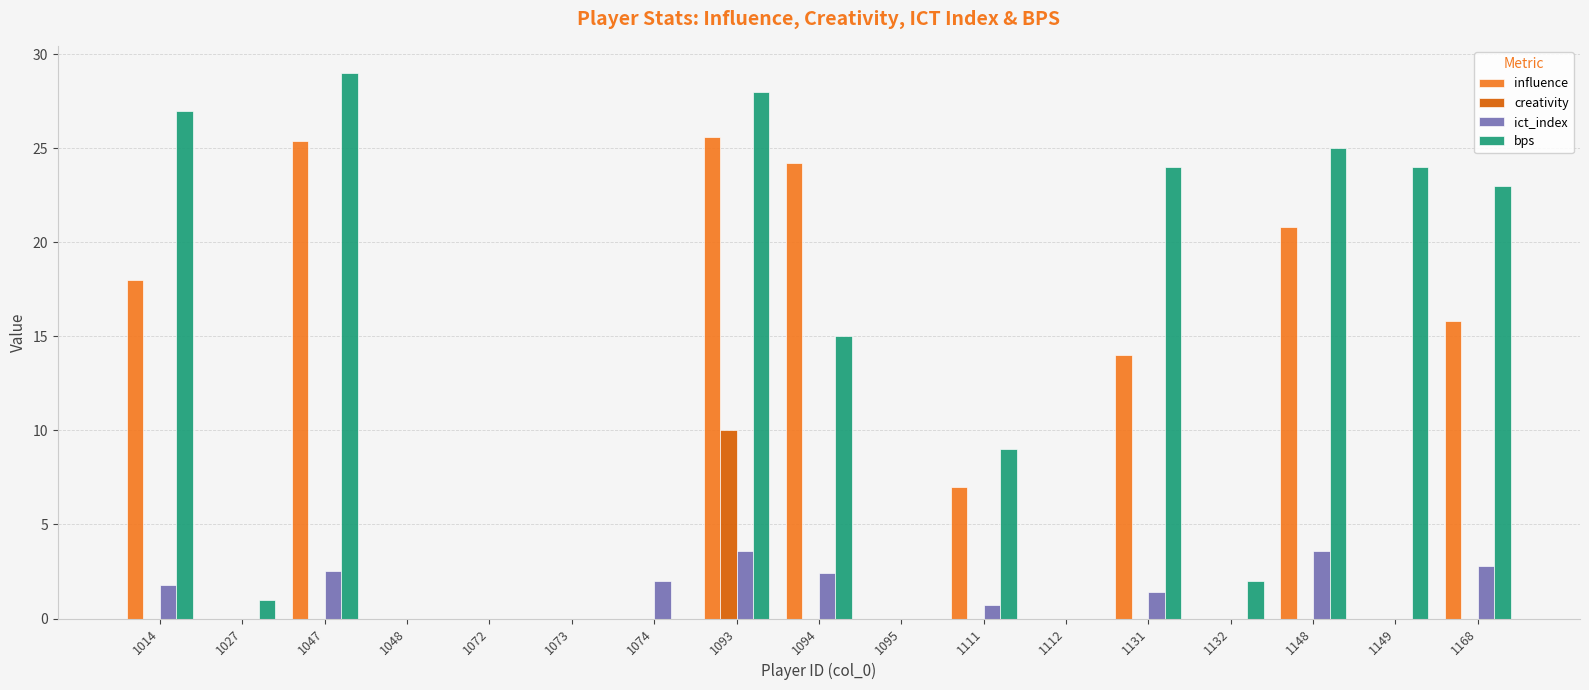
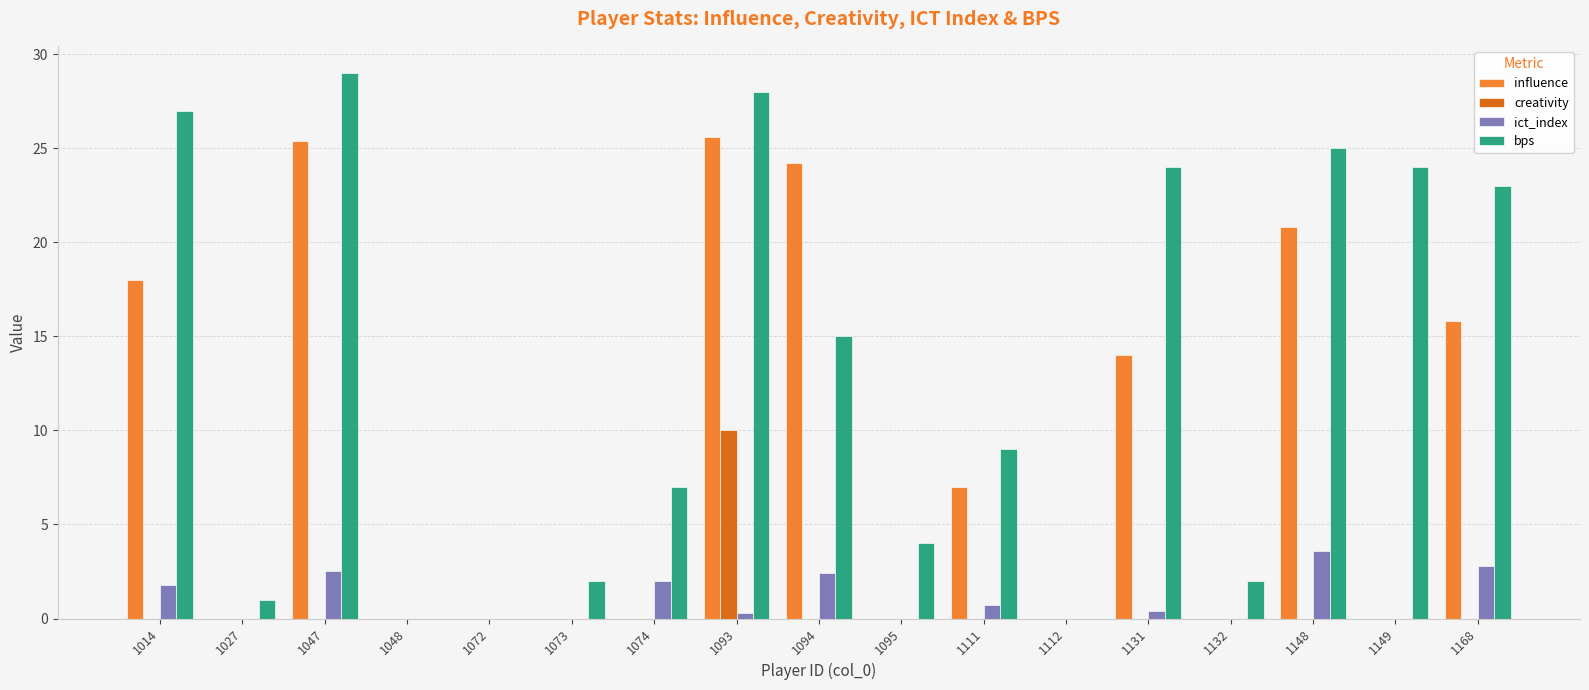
bps, 1073: 0 -> 2
bps, 1074: 0 -> 7
ict_index, 1093: 3.6 -> 0.3
bps, 1095: 0 -> 4
ict_index, 1131: 1.4 -> 0.4
